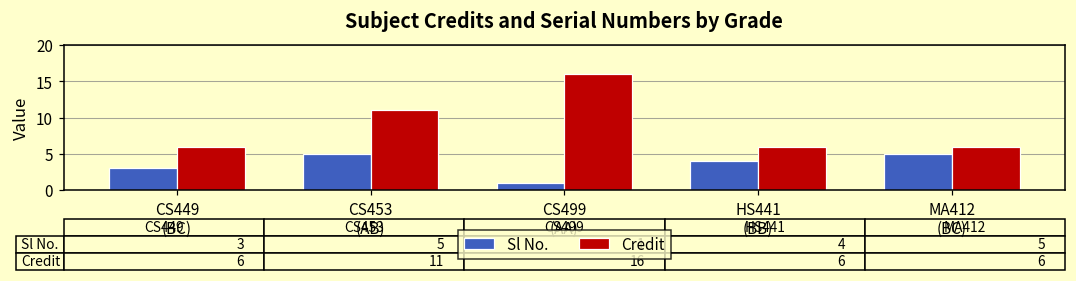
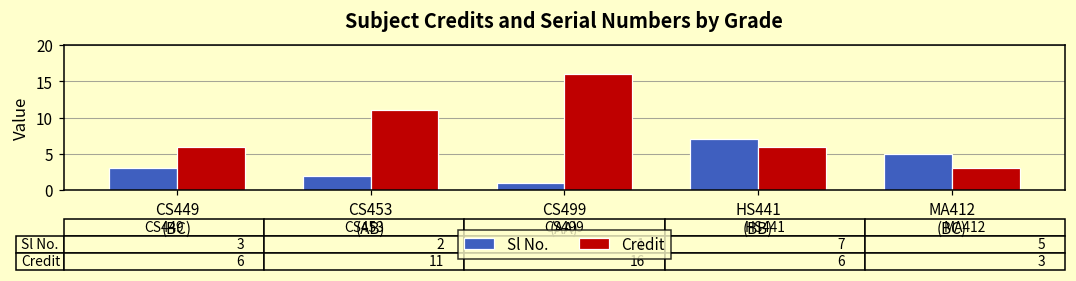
Sl No., CS453 (AB): 5 -> 2
Sl No., HS441 (BB): 4 -> 7
Credit, MA412 (BC): 6 -> 3
